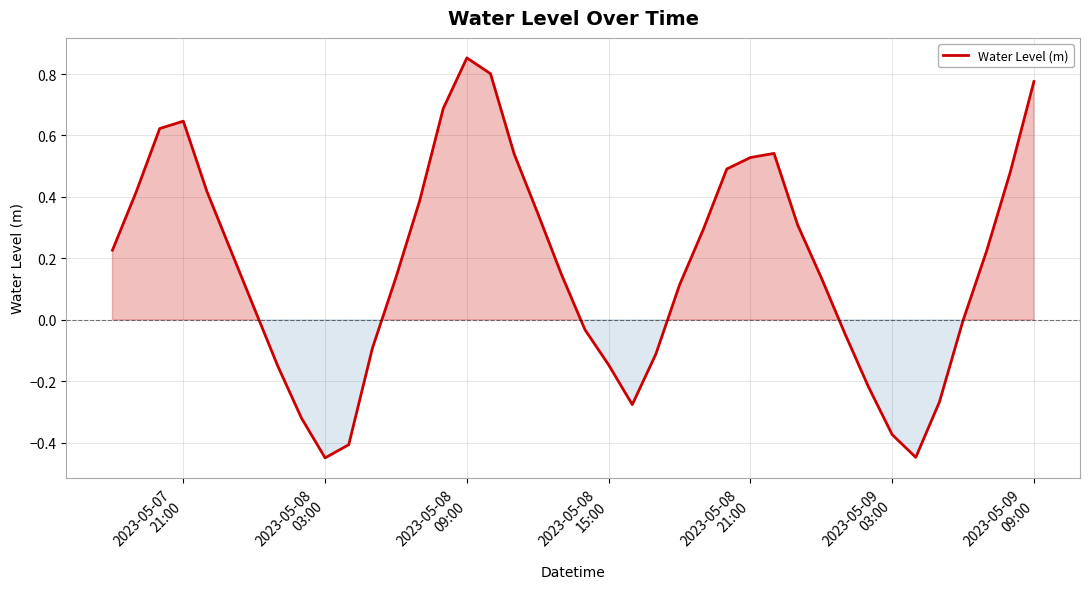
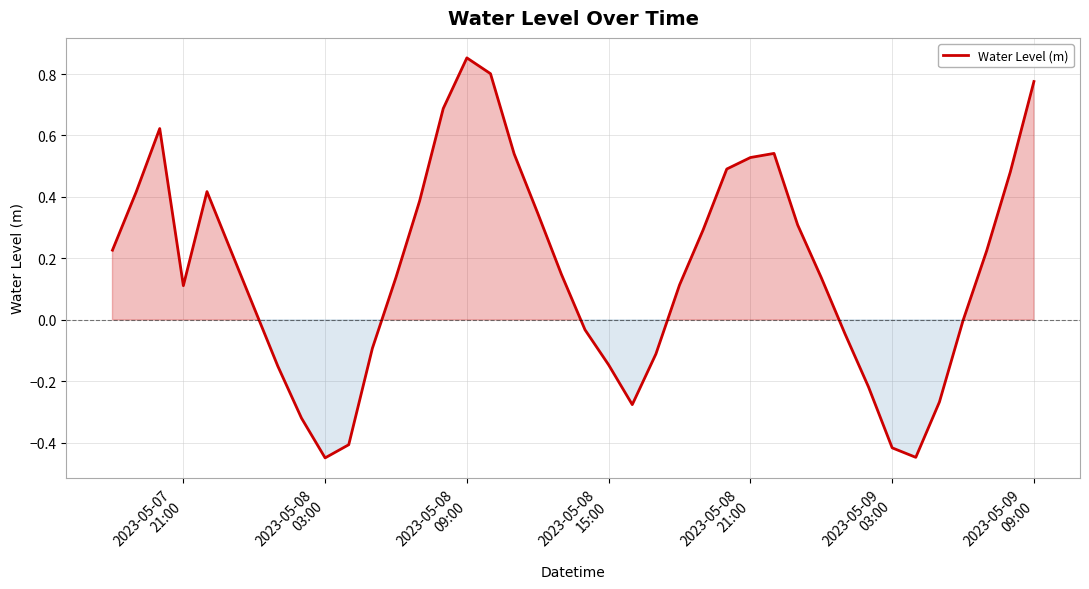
2023-05-07 21:00: 0.65 -> 0.11
2023-05-09 03:00: -0.37 -> -0.42
